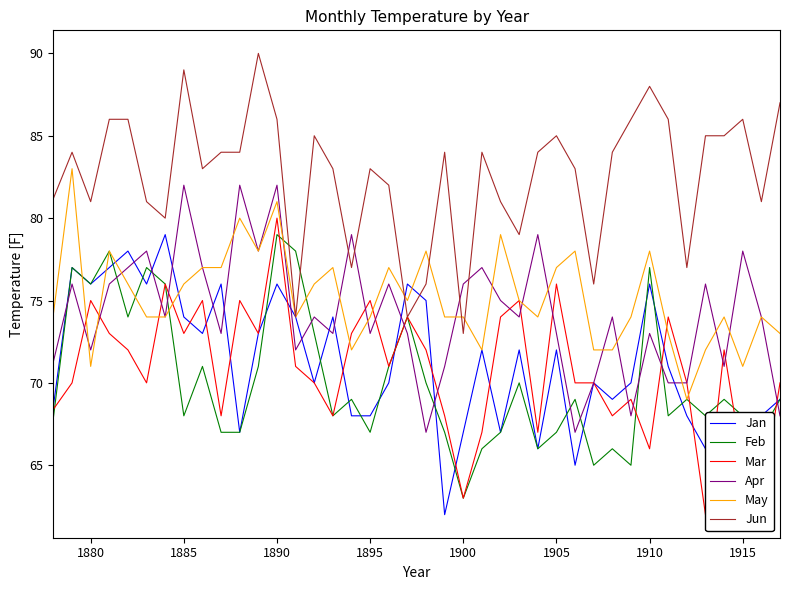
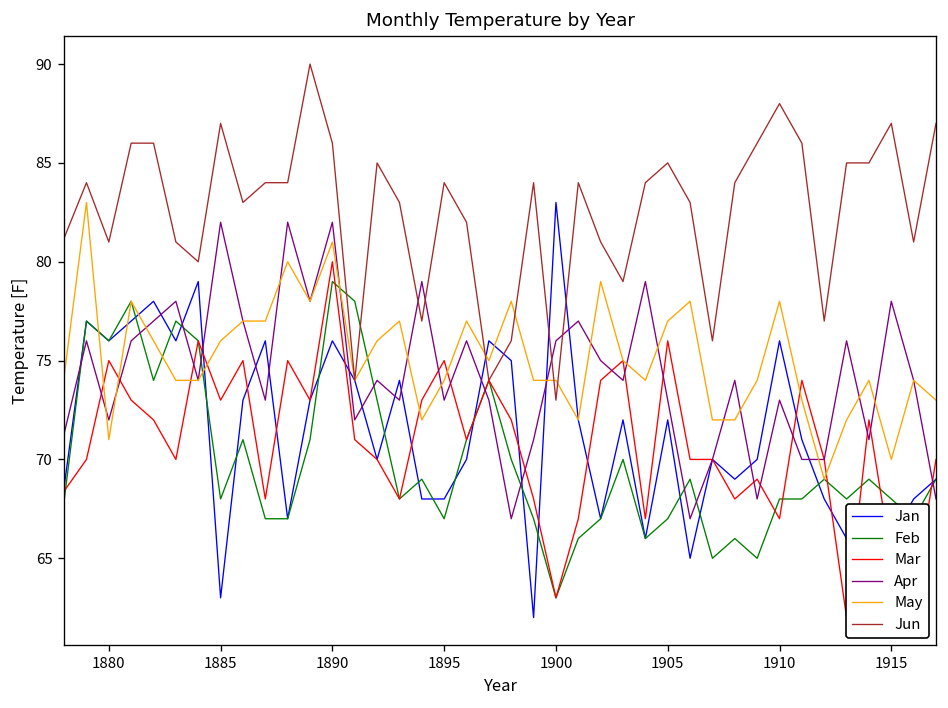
Jan, 1885: 74 -> 63
Jun, 1885: 89 -> 87
Jun, 1895: 83 -> 84
Jan, 1900: 67 -> 83
Feb, 1910: 77 -> 68
Mar, 1910: 66 -> 67
May, 1915: 71 -> 70
Jun, 1915: 86 -> 87
